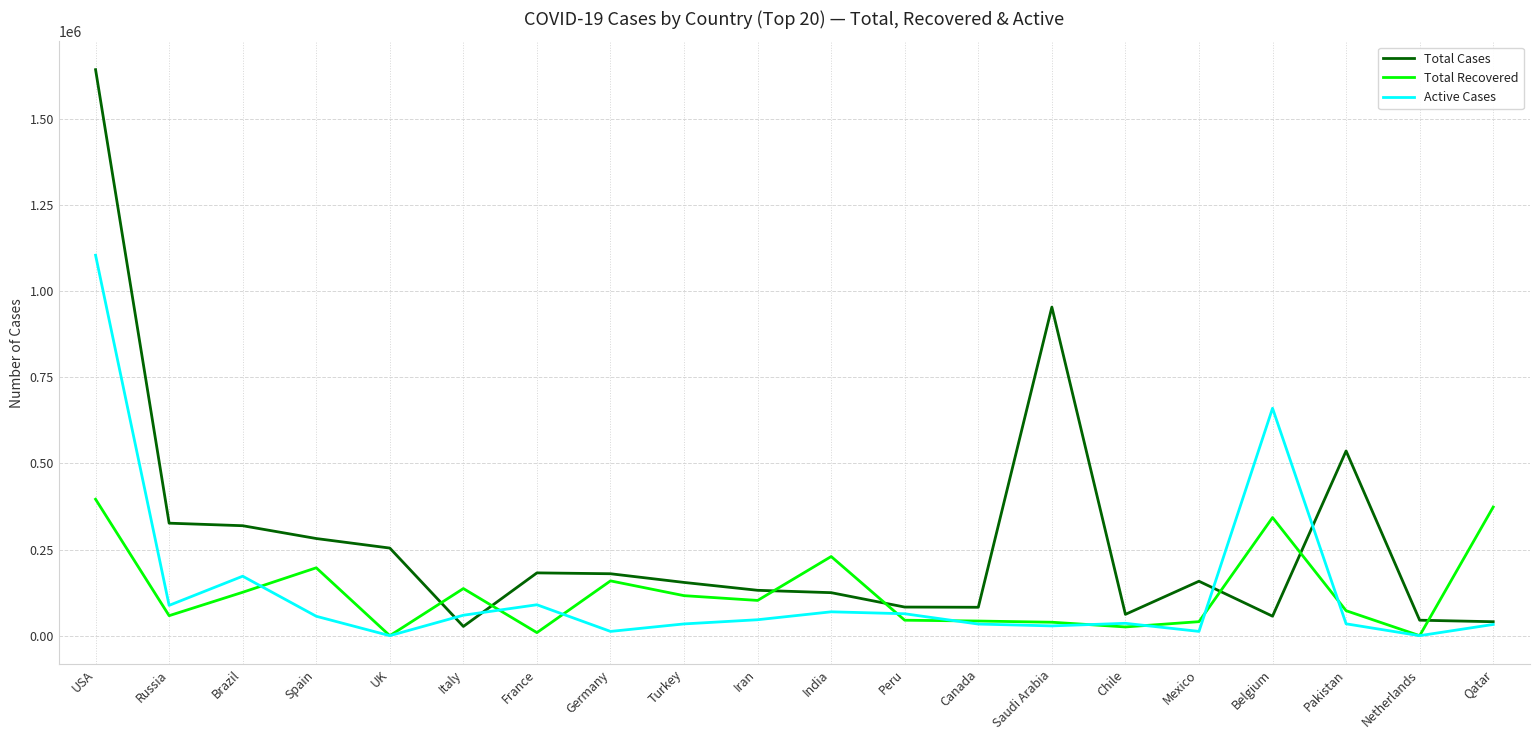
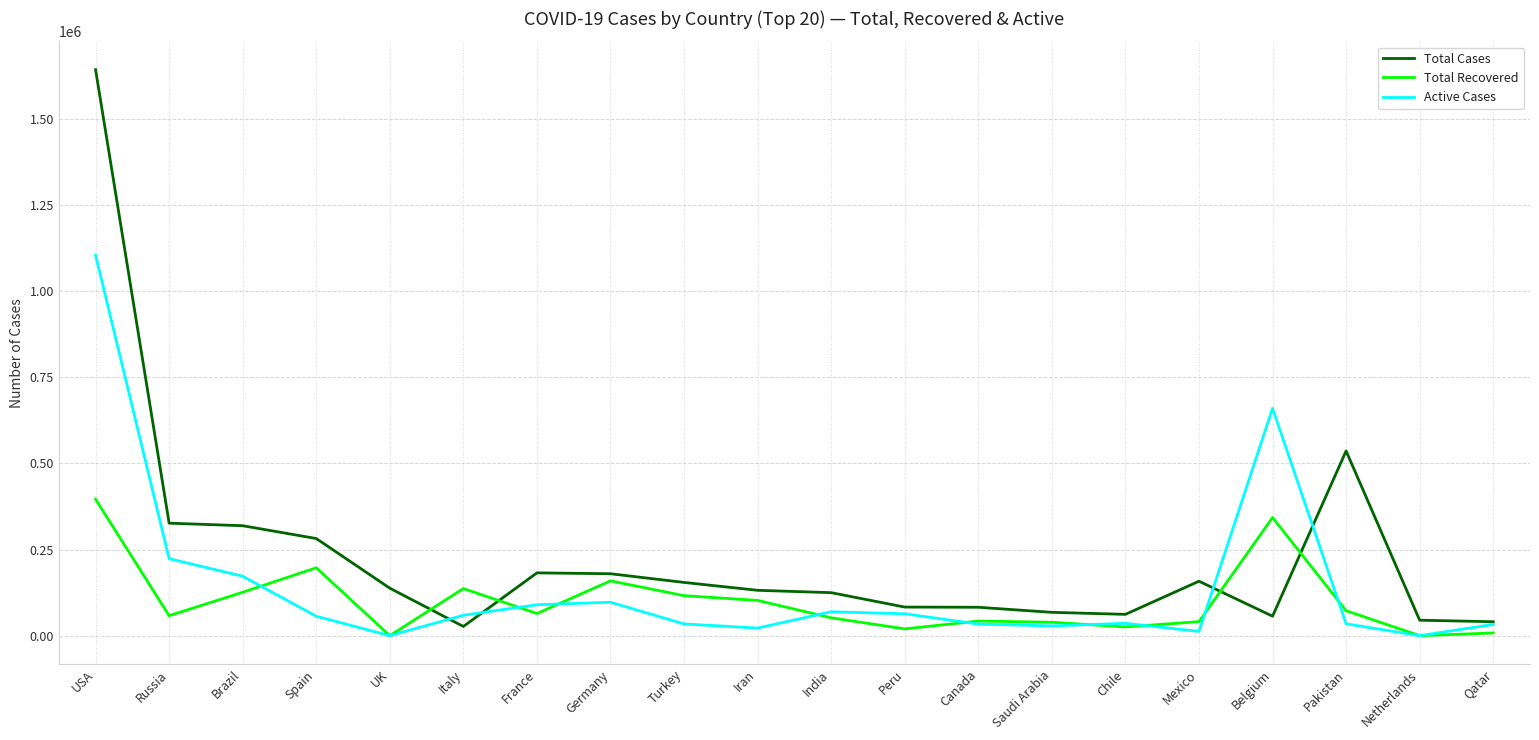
Active Cases, Russia: 90000 -> 220000
Total Cases, UK: 250000 -> 140000
Total Recovered, France: 10000 -> 60000
Active Cases, Germany: 10000 -> 100000
Active Cases, Iran: 50000 -> 20000
Total Recovered, India: 230000 -> 50000
Total Recovered, Peru: 40000 -> 20000
Total Cases, Saudi Arabia: 950000 -> 70000
Total Recovered, Qatar: 370000 -> 10000
